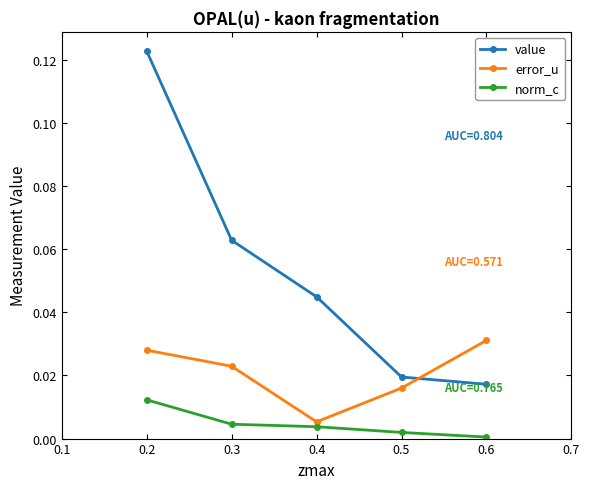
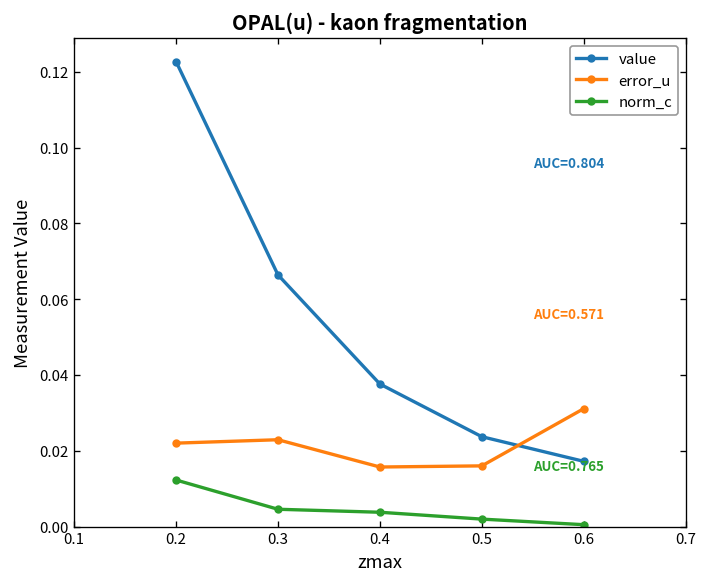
error_u, 0.2: 0.028 -> 0.022
value, 0.3: 0.063 -> 0.066
value, 0.4: 0.045 -> 0.038
error_u, 0.4: 0.005 -> 0.016
value, 0.5: 0.020 -> 0.024
